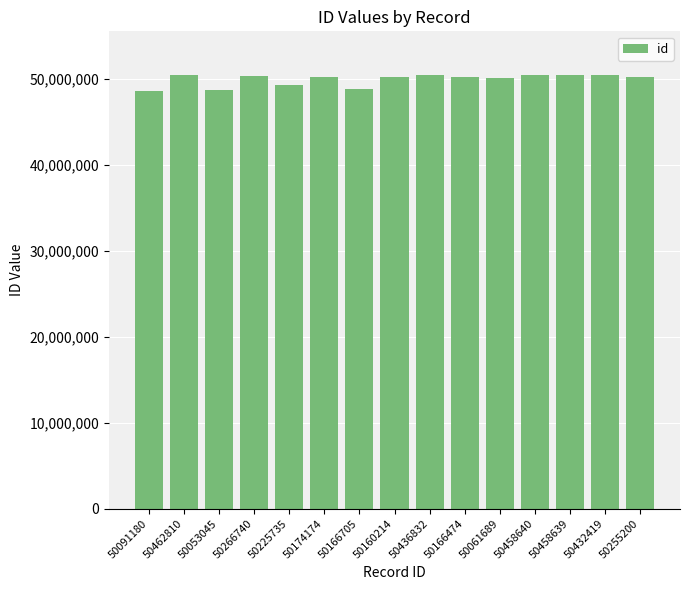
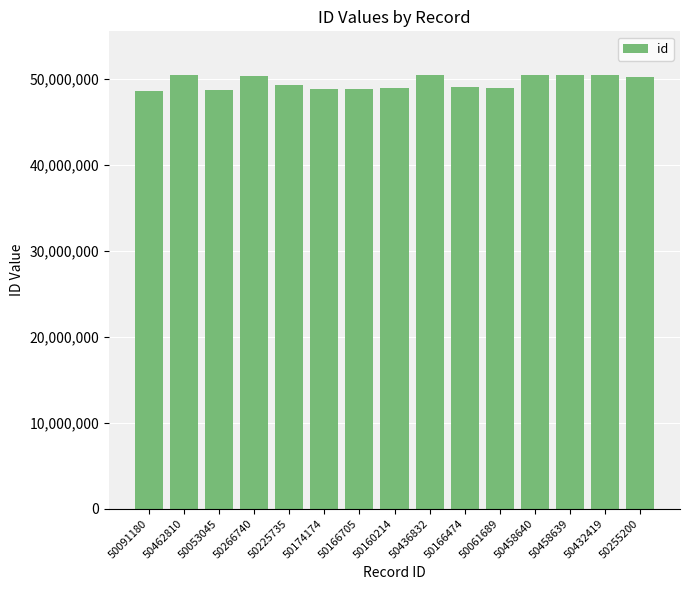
50174174: 50,000,000 -> 49,000,000
50160214: 50,000,000 -> 49,000,000
50166474: 50,000,000 -> 49,000,000
50061689: 50,000,000 -> 49,000,000
